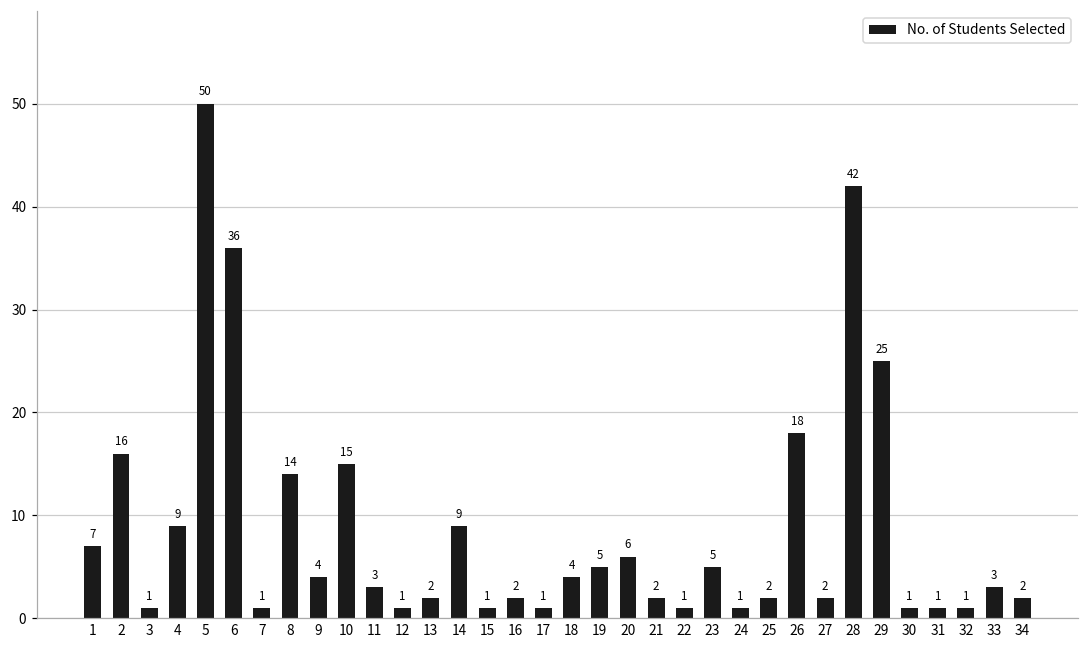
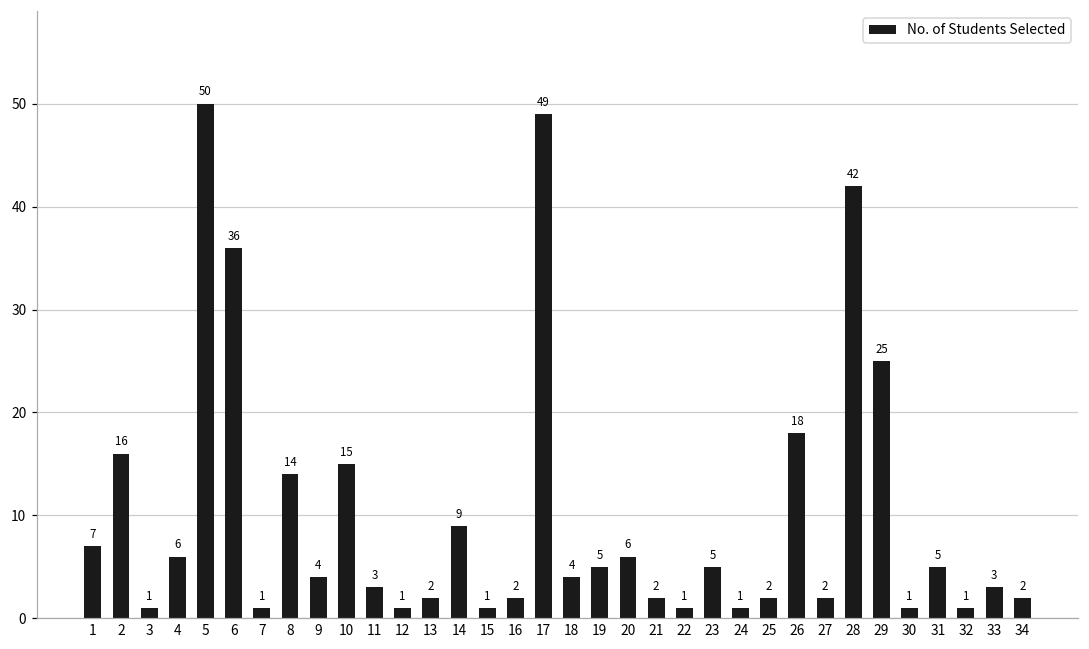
4: 9 -> 6
17: 1 -> 49
31: 1 -> 5
